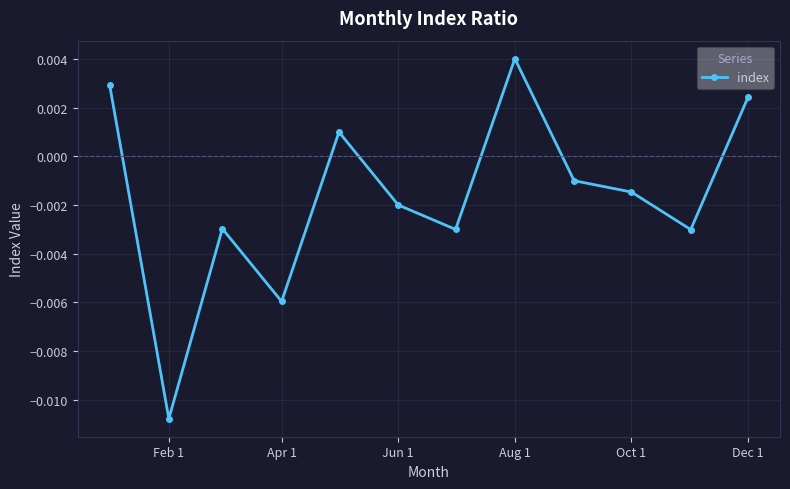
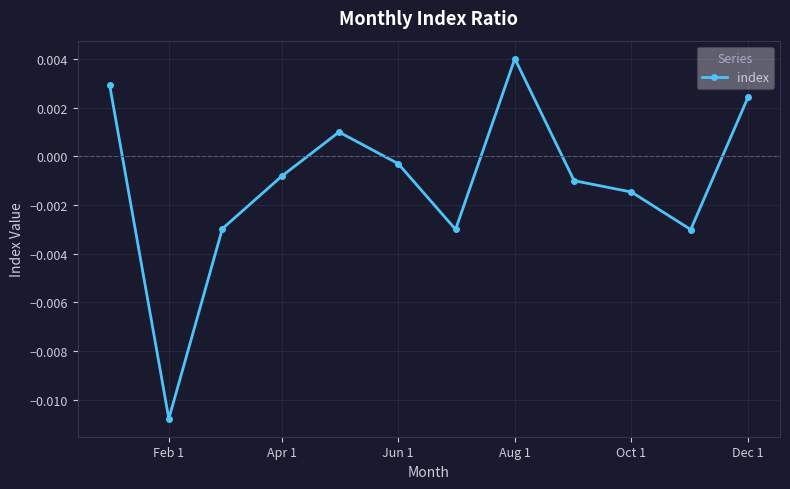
Apr 1: -0.0060 -> -0.0008
Jun 1: -0.0020 -> -0.0003
